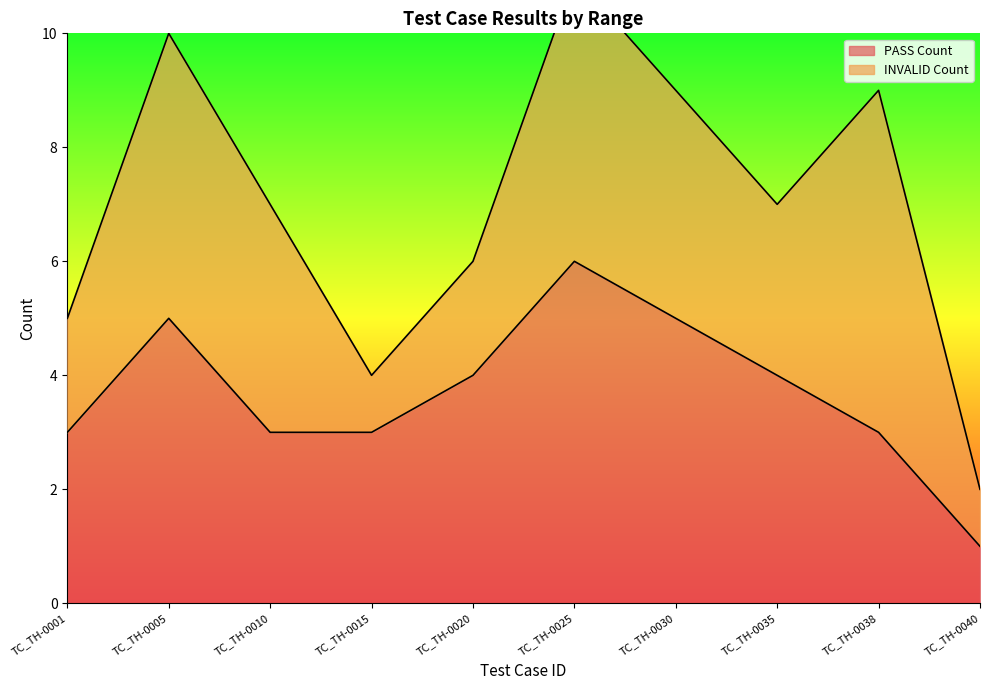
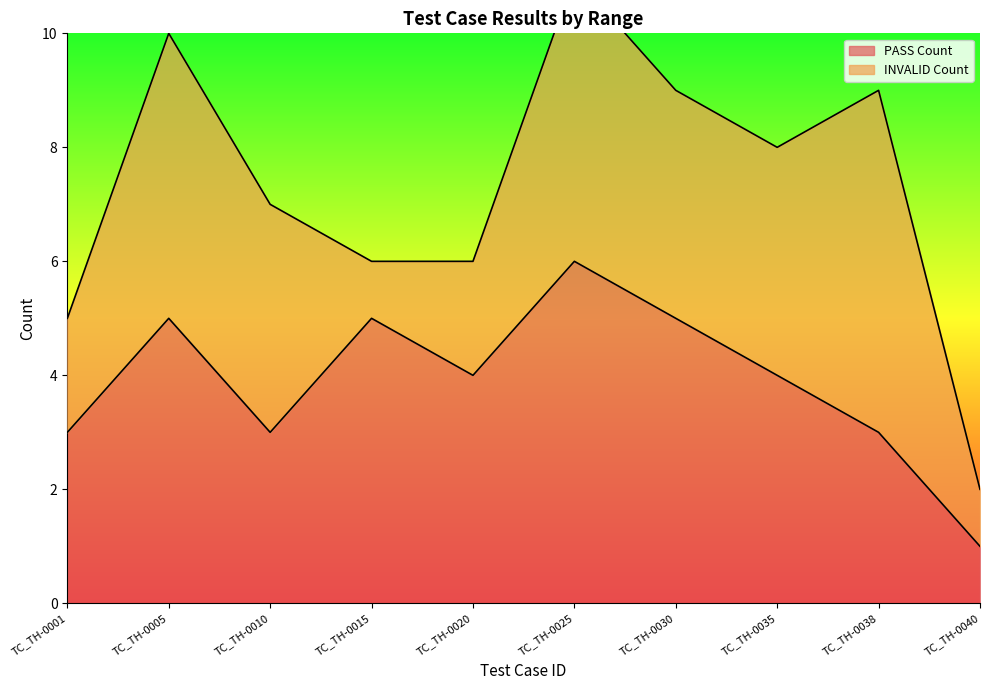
PASS Count, TC_TH-0015: 3 -> 5
INVALID Count, TC_TH-0035: 3 -> 4
